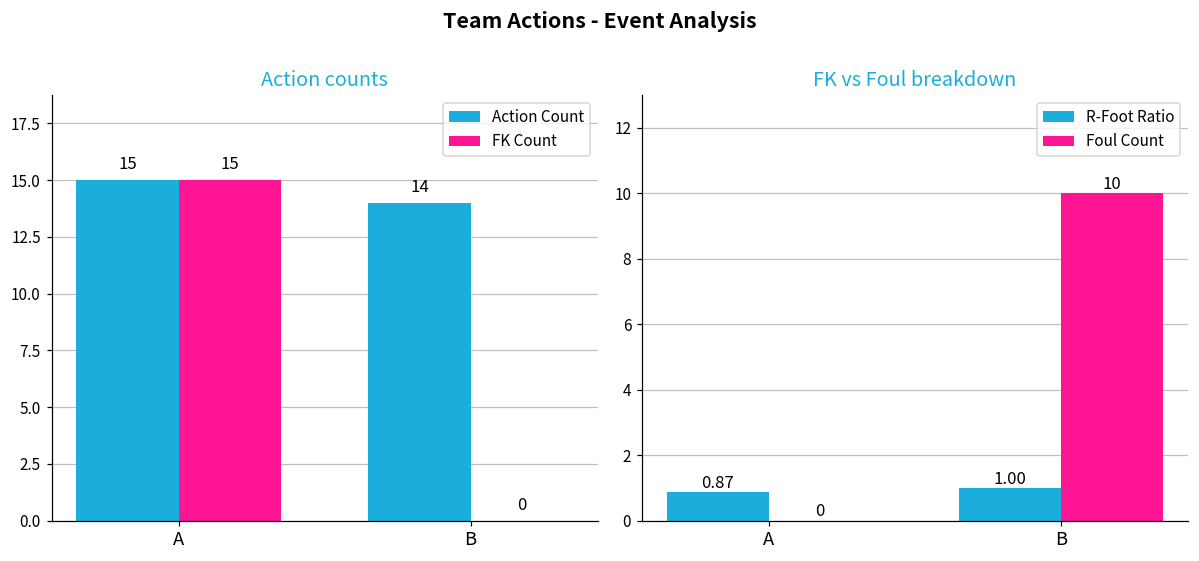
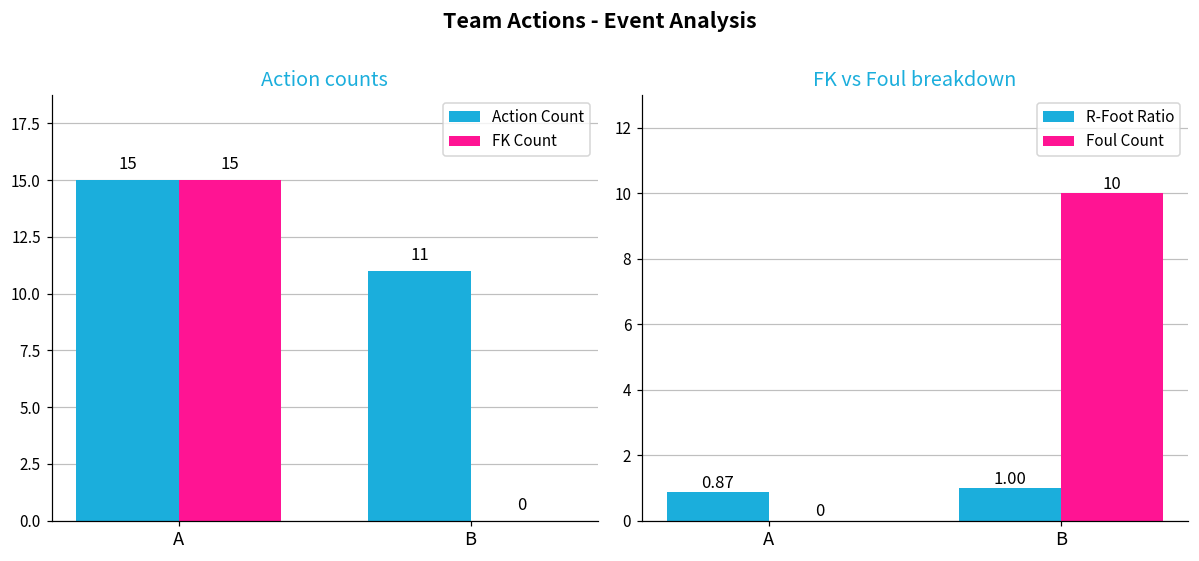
Action counts, Action Count, B: 14 -> 11
